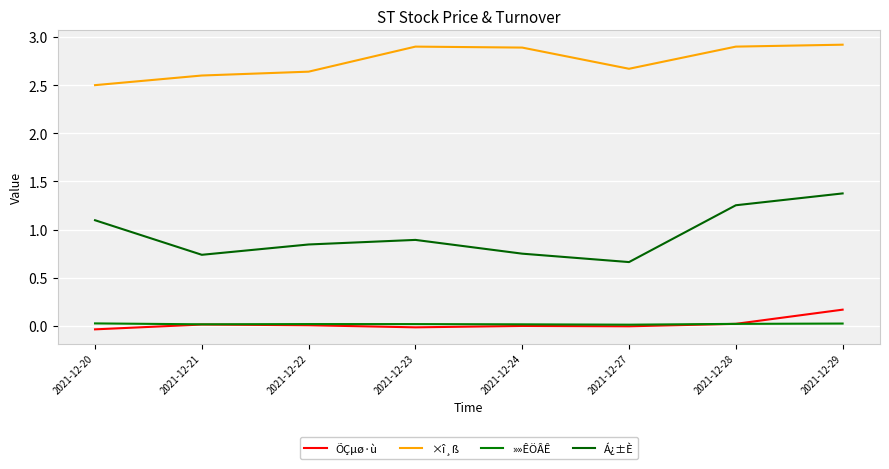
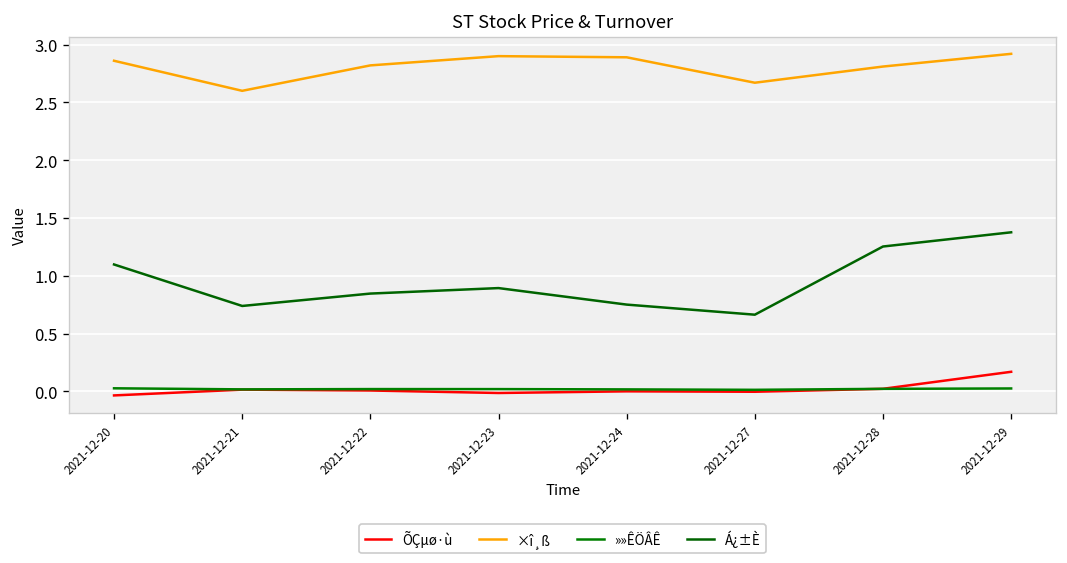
×î¸ß, 2021-12-20: 2.5 -> 2.9
×î¸ß, 2021-12-22: 2.6 -> 2.8
×î¸ß, 2021-12-28: 2.9 -> 2.8
